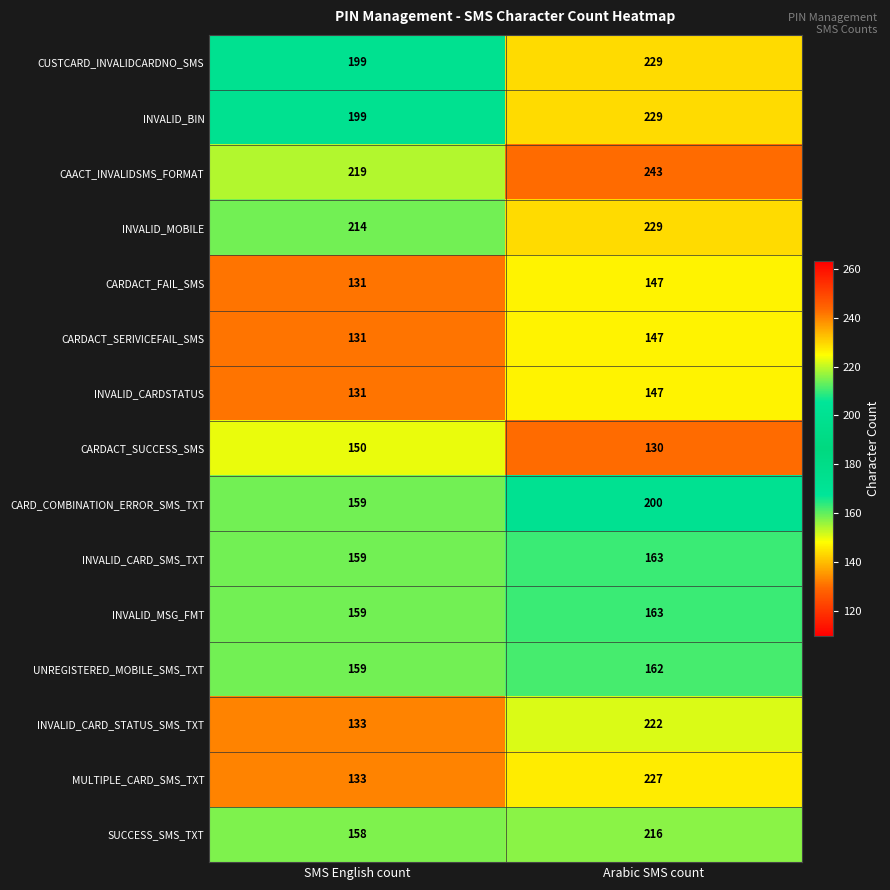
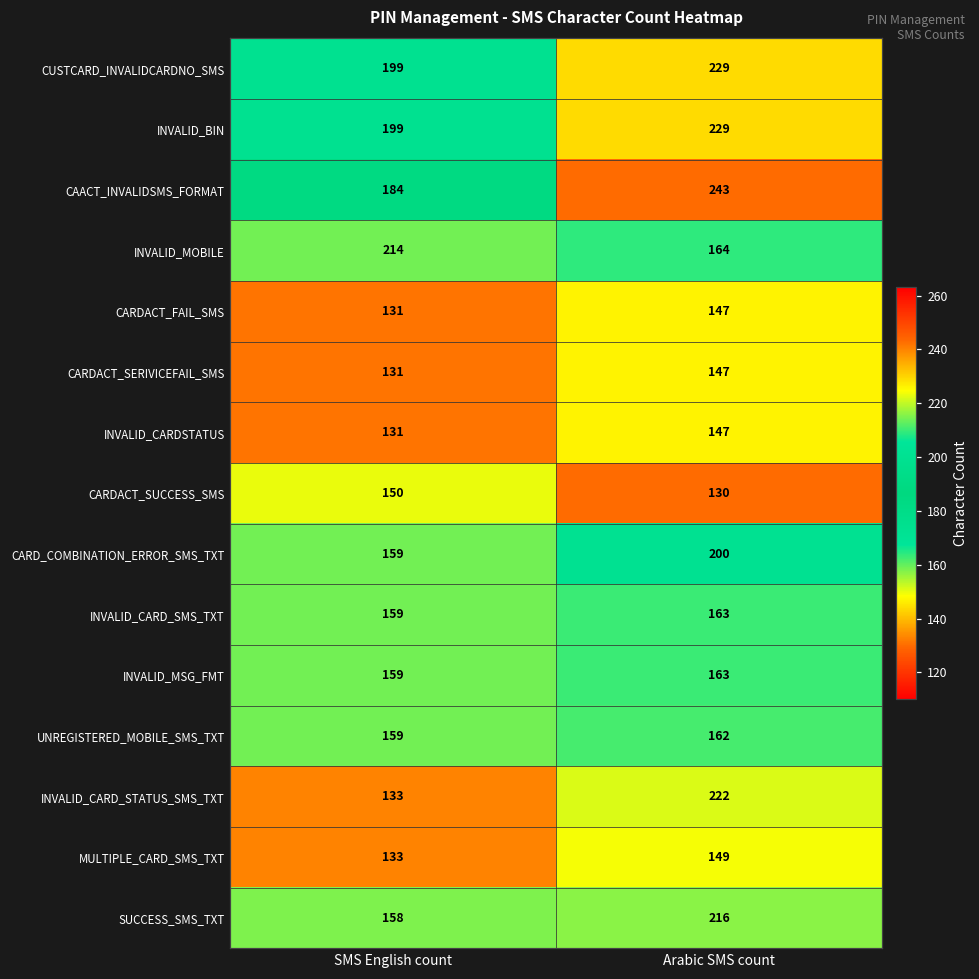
CAACT_INVALIDSMS_FORMAT, SMS English count: 219 -> 184
INVALID_MOBILE, Arabic SMS count: 229 -> 164
MULTIPLE_CARD_SMS_TXT, Arabic SMS count: 227 -> 149
